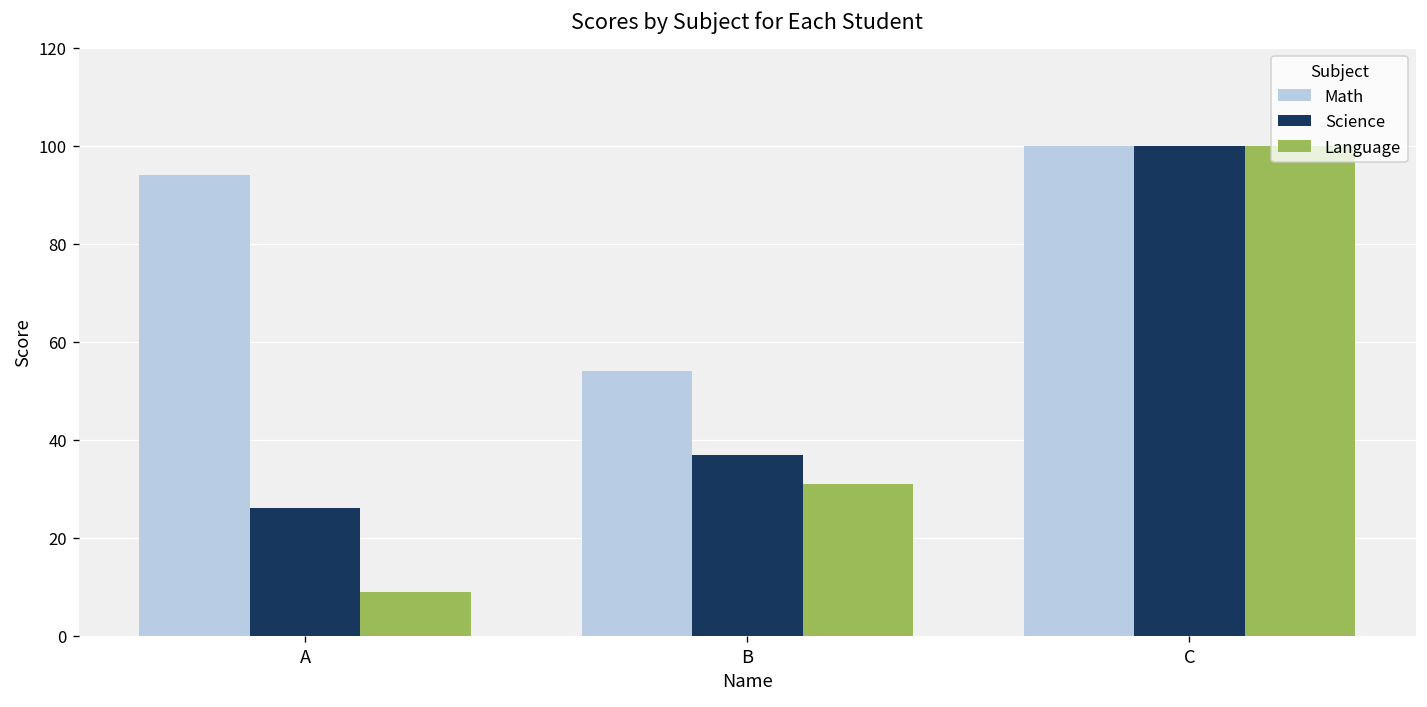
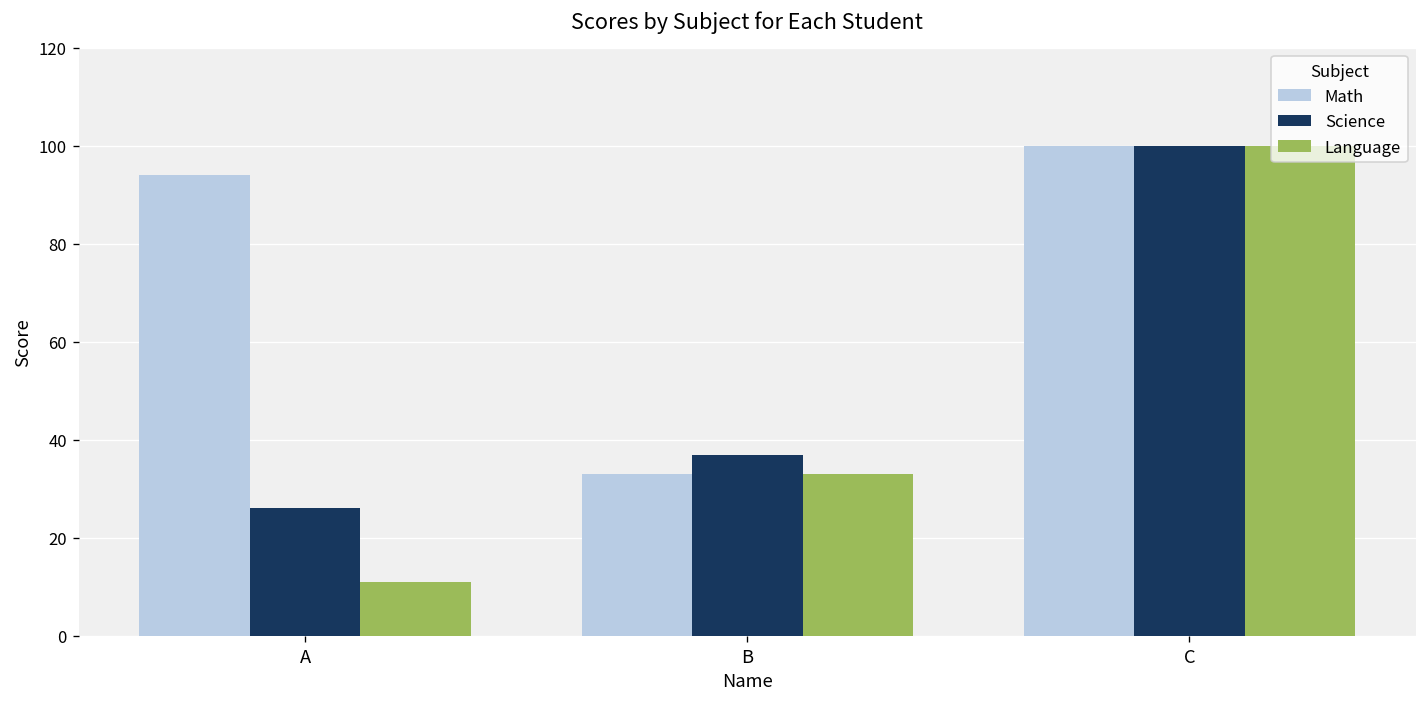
Language, A: 9 -> 11
Math, B: 54 -> 33
Language, B: 31 -> 33
